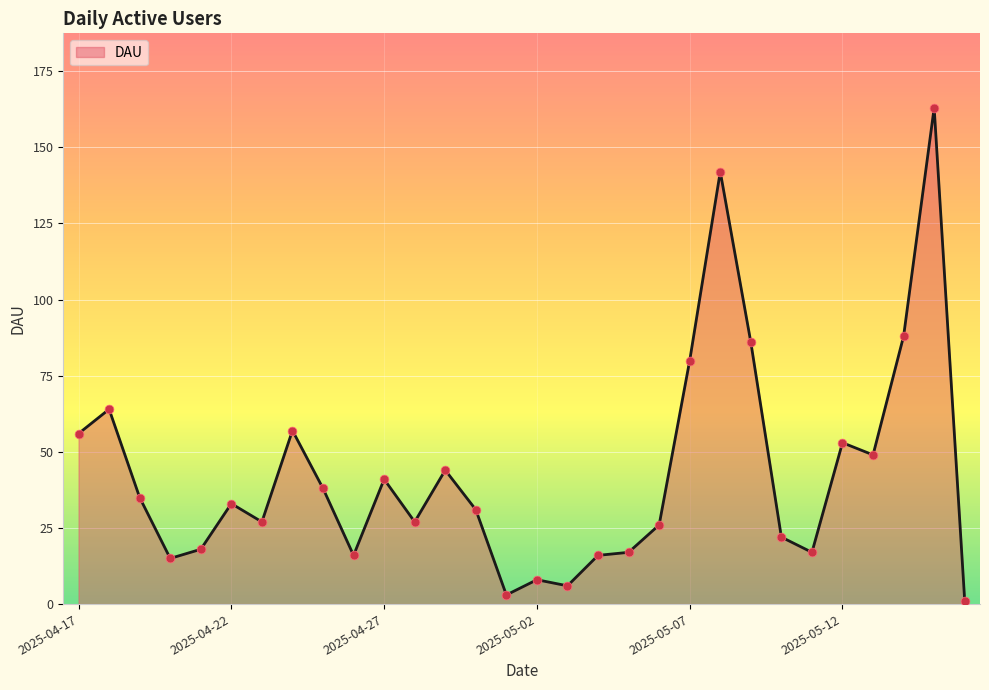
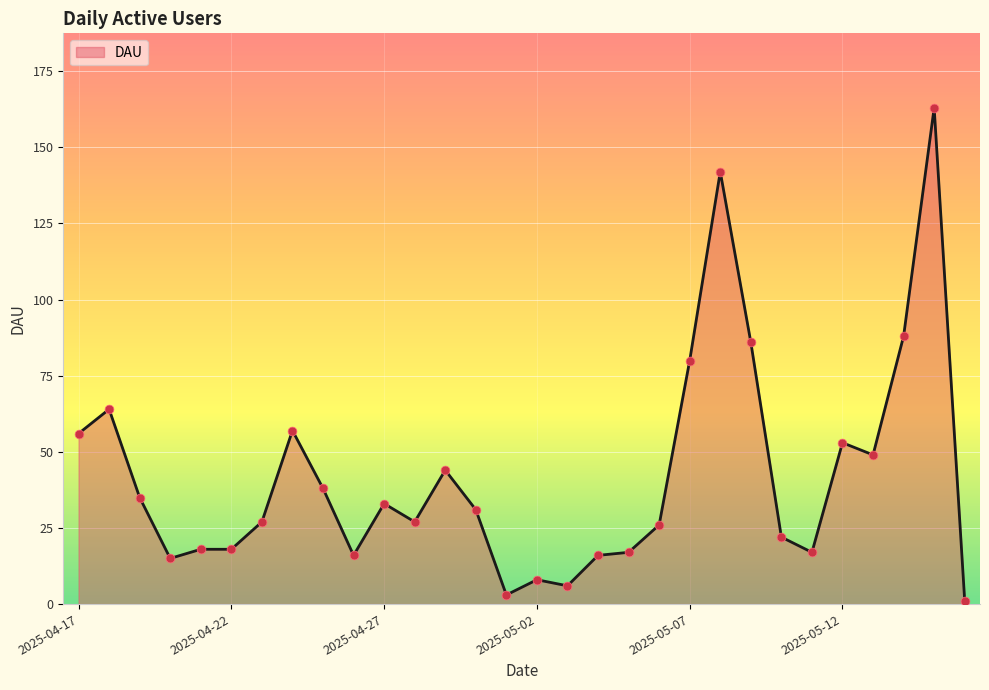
2025-04-22: 33 -> 18
2025-04-27: 41 -> 33
